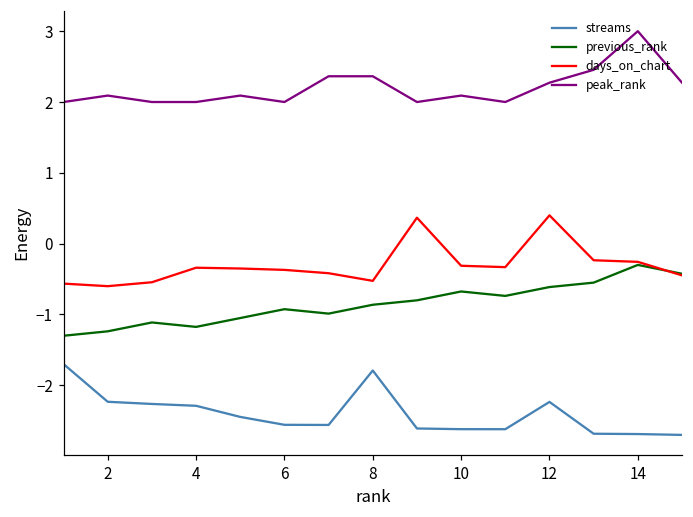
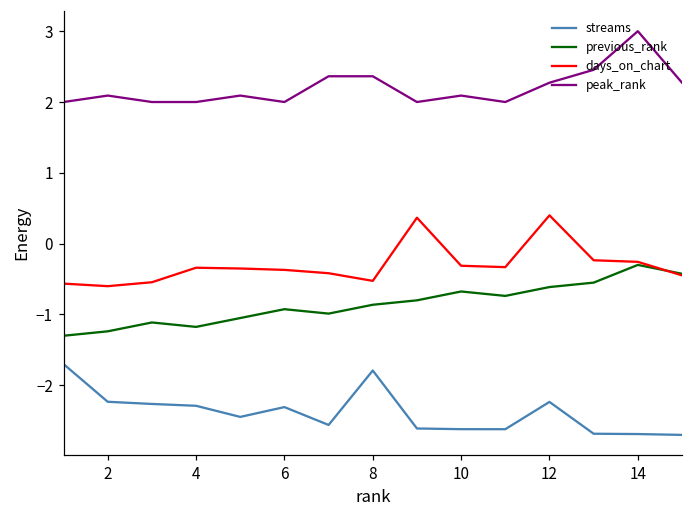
streams, 6: -2.6 -> -2.3
